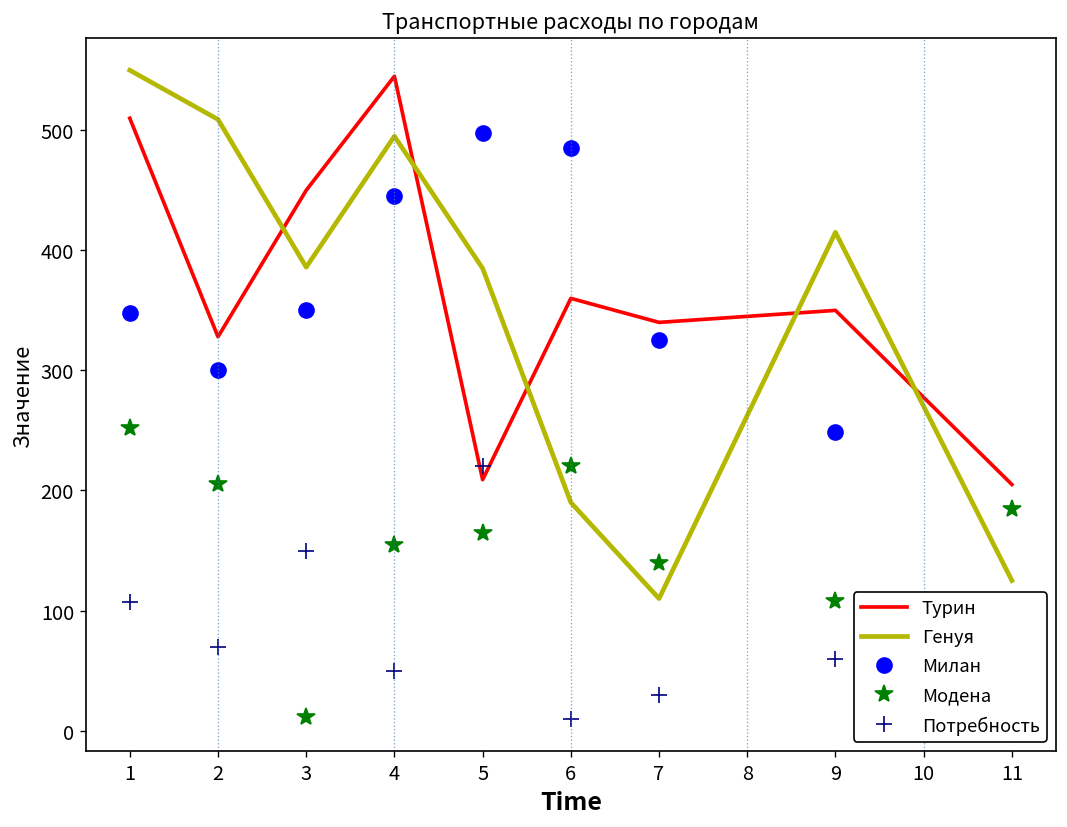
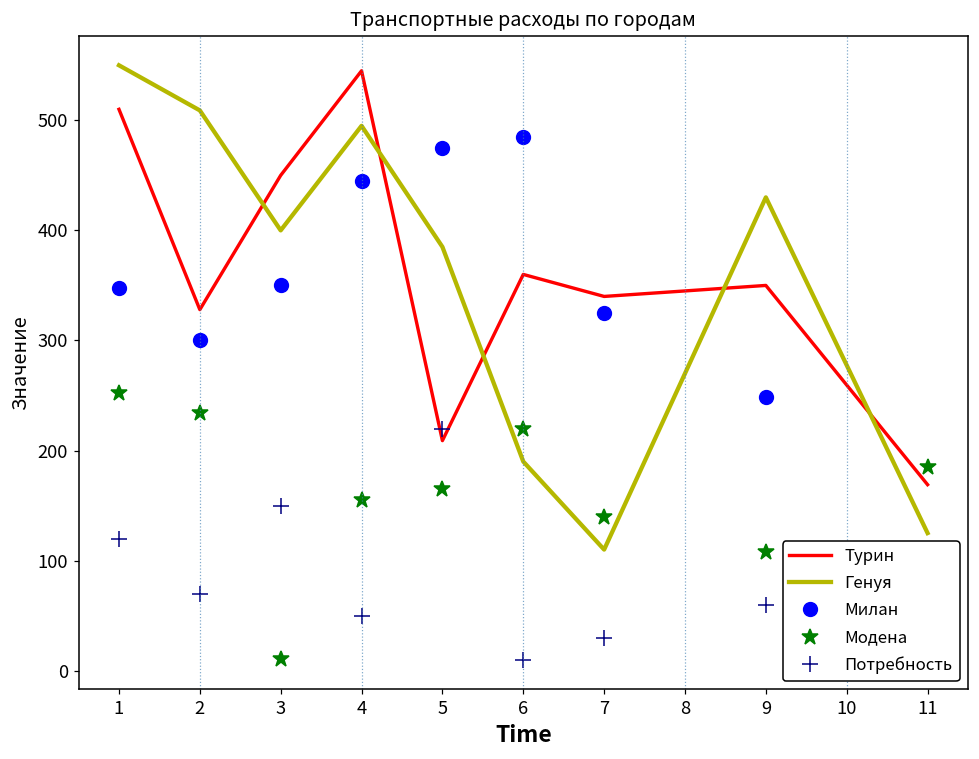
Потребность, 1: 107 -> 120
Модена, 2: 205 -> 234
Генуя, 3: 386 -> 400
Милан, 5: 498 -> 475
Генуя, 9: 415 -> 430
Турин, 11: 205 -> 169
